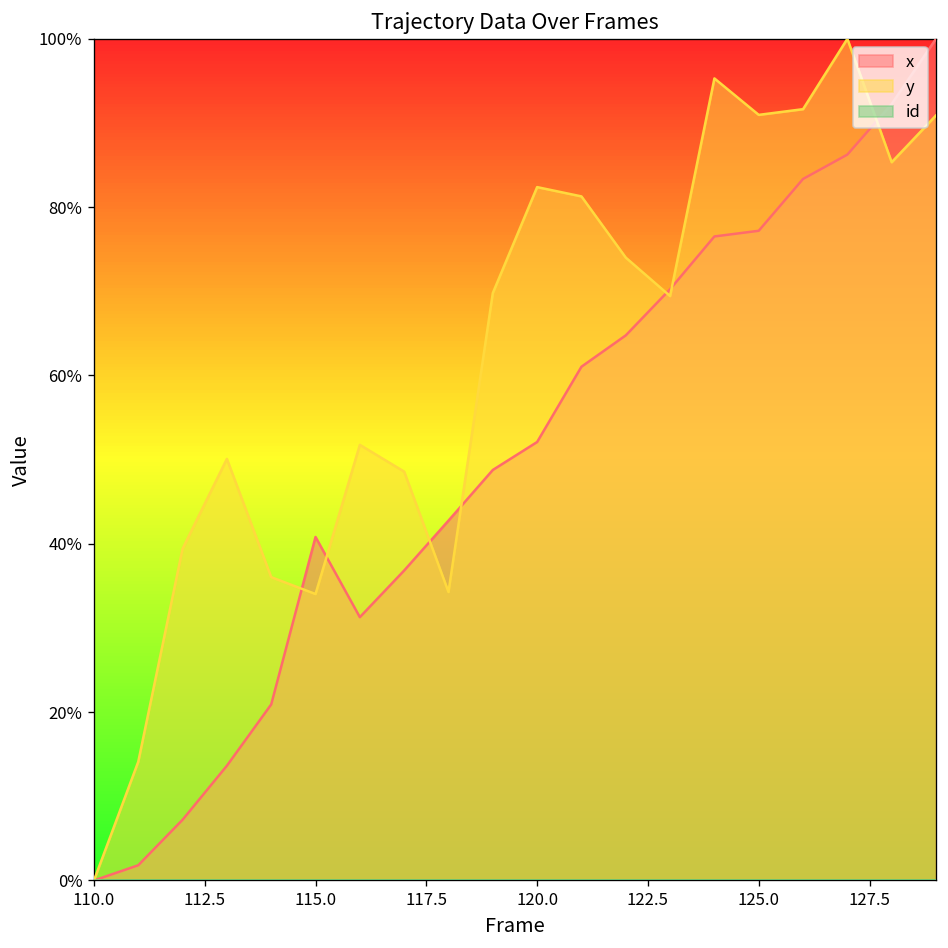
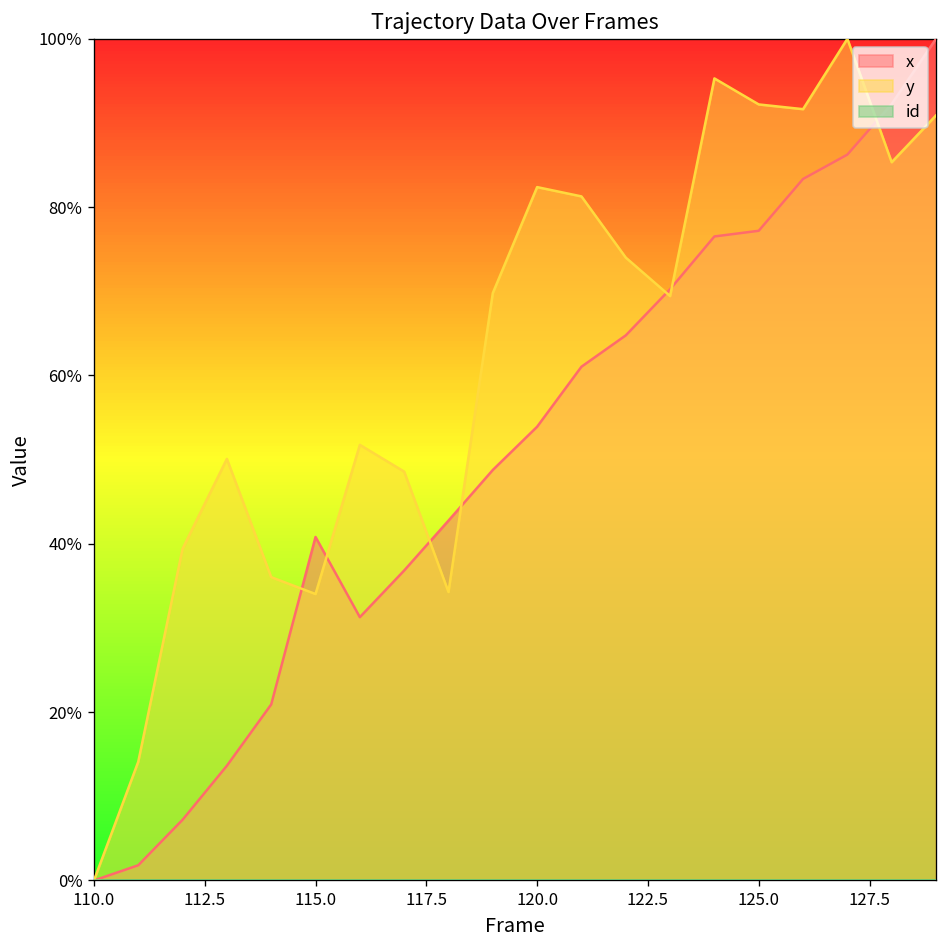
x, 120.0: 52% -> 54%
y, 125.0: 91% -> 92%
